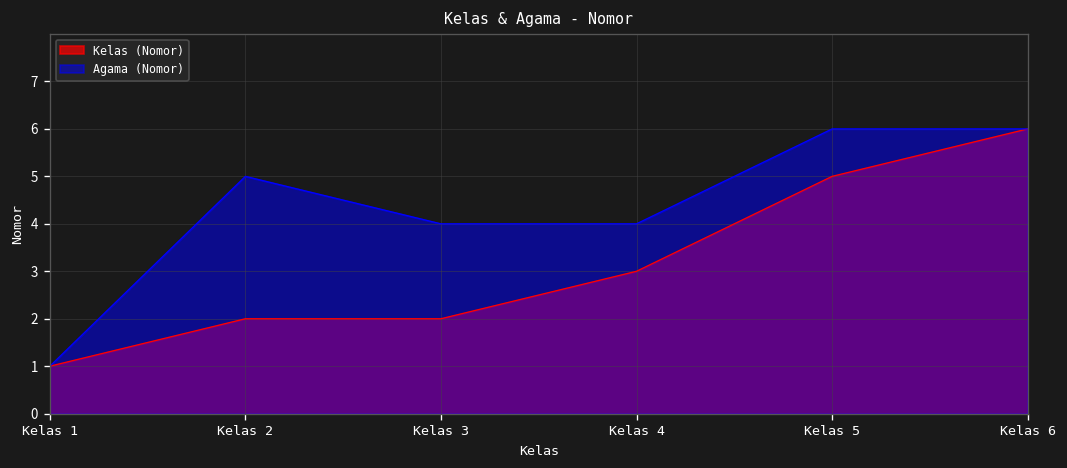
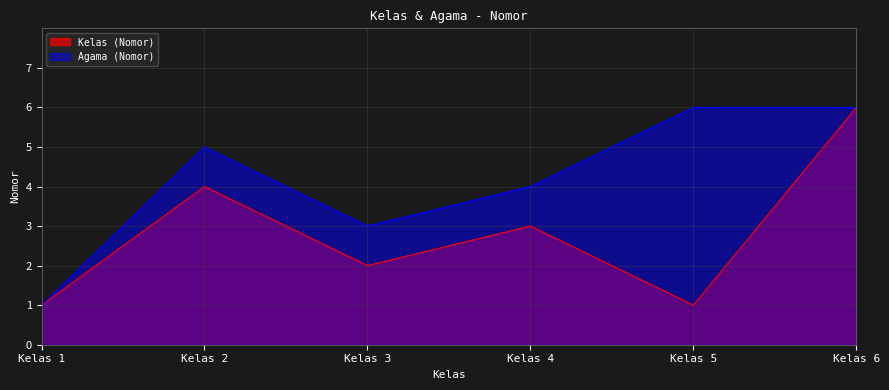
Kelas (Nomor), Kelas 2: 2 -> 4
Agama (Nomor), Kelas 3: 4 -> 3
Kelas (Nomor), Kelas 5: 5 -> 1
